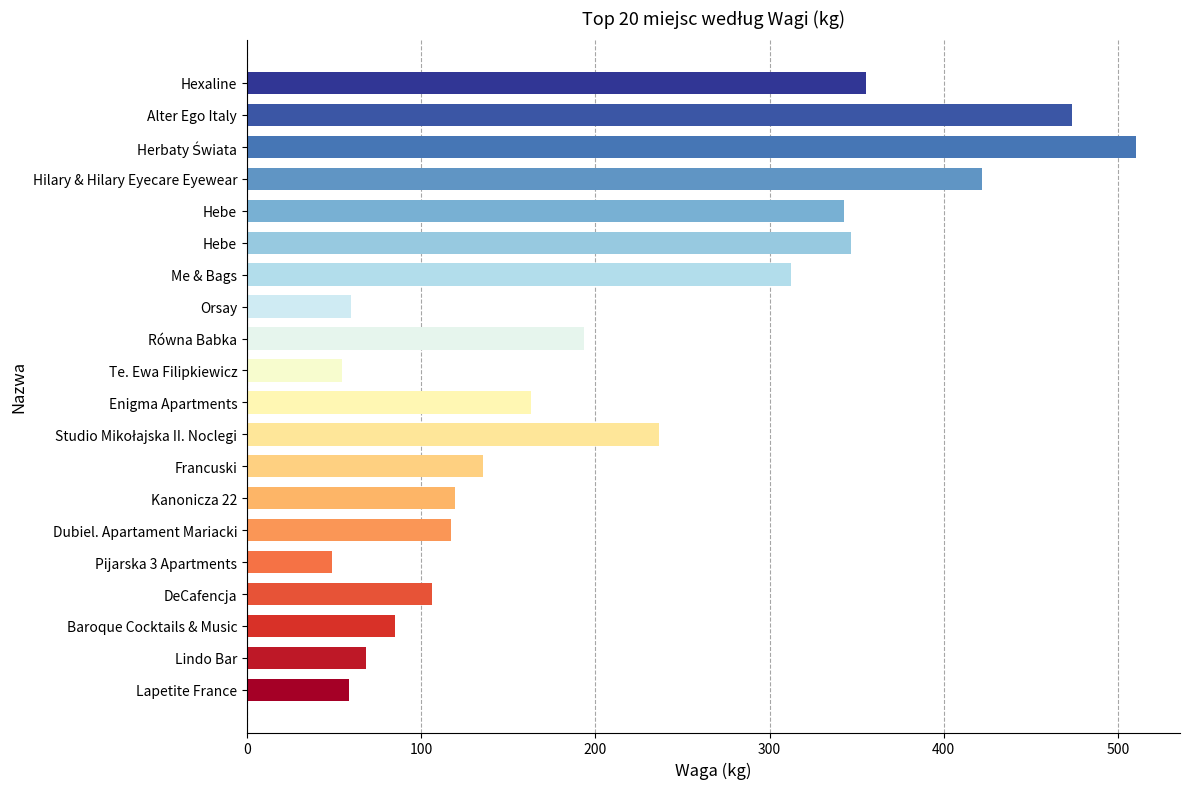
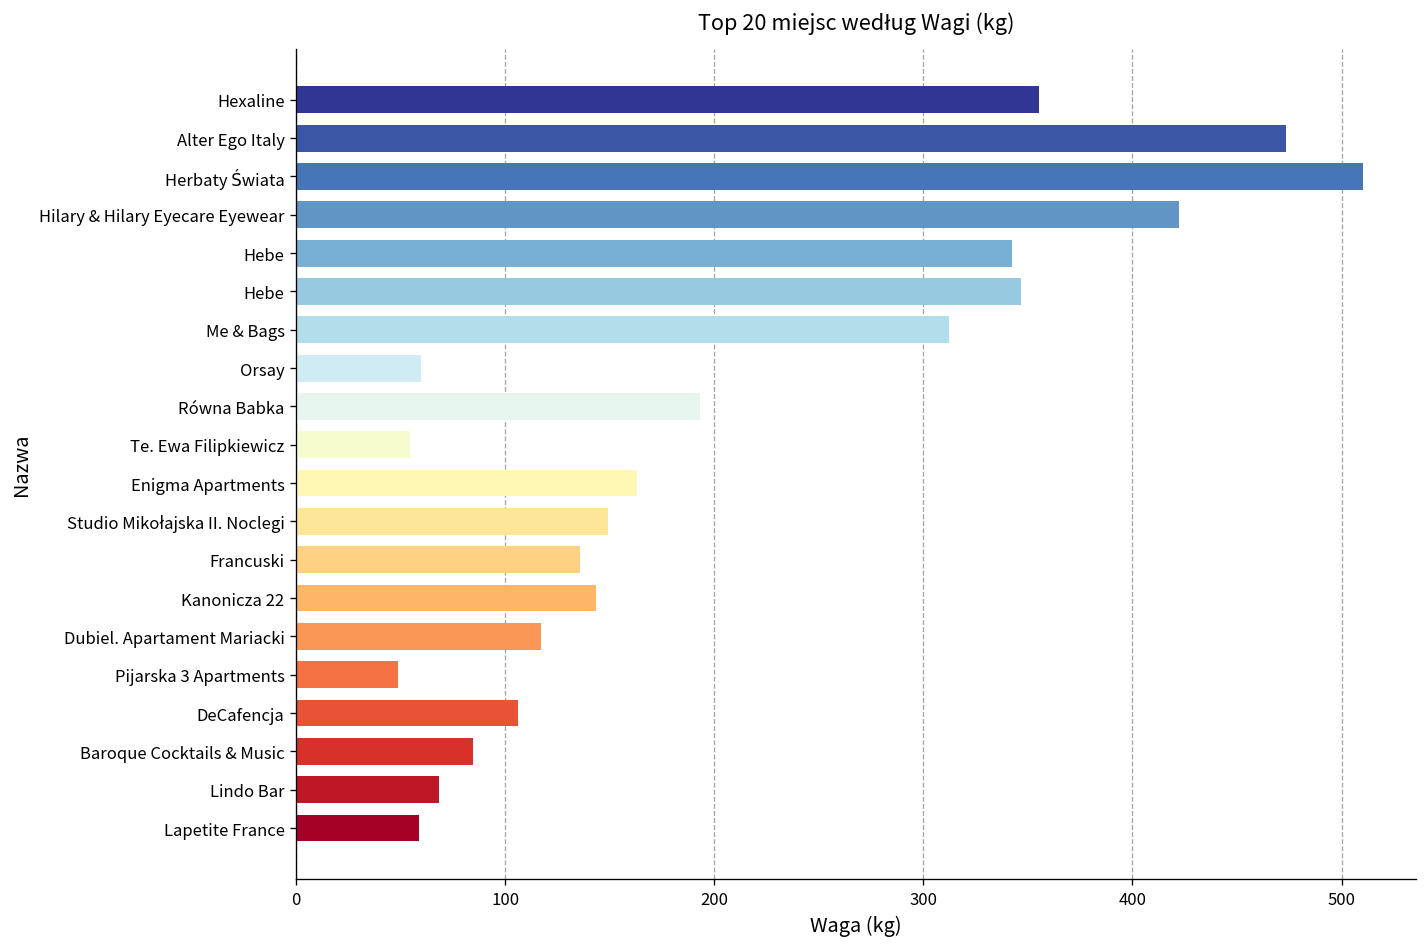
Studio Mikołajska II. Noclegi: 237 -> 149
Kanonicza 22: 120 -> 144
